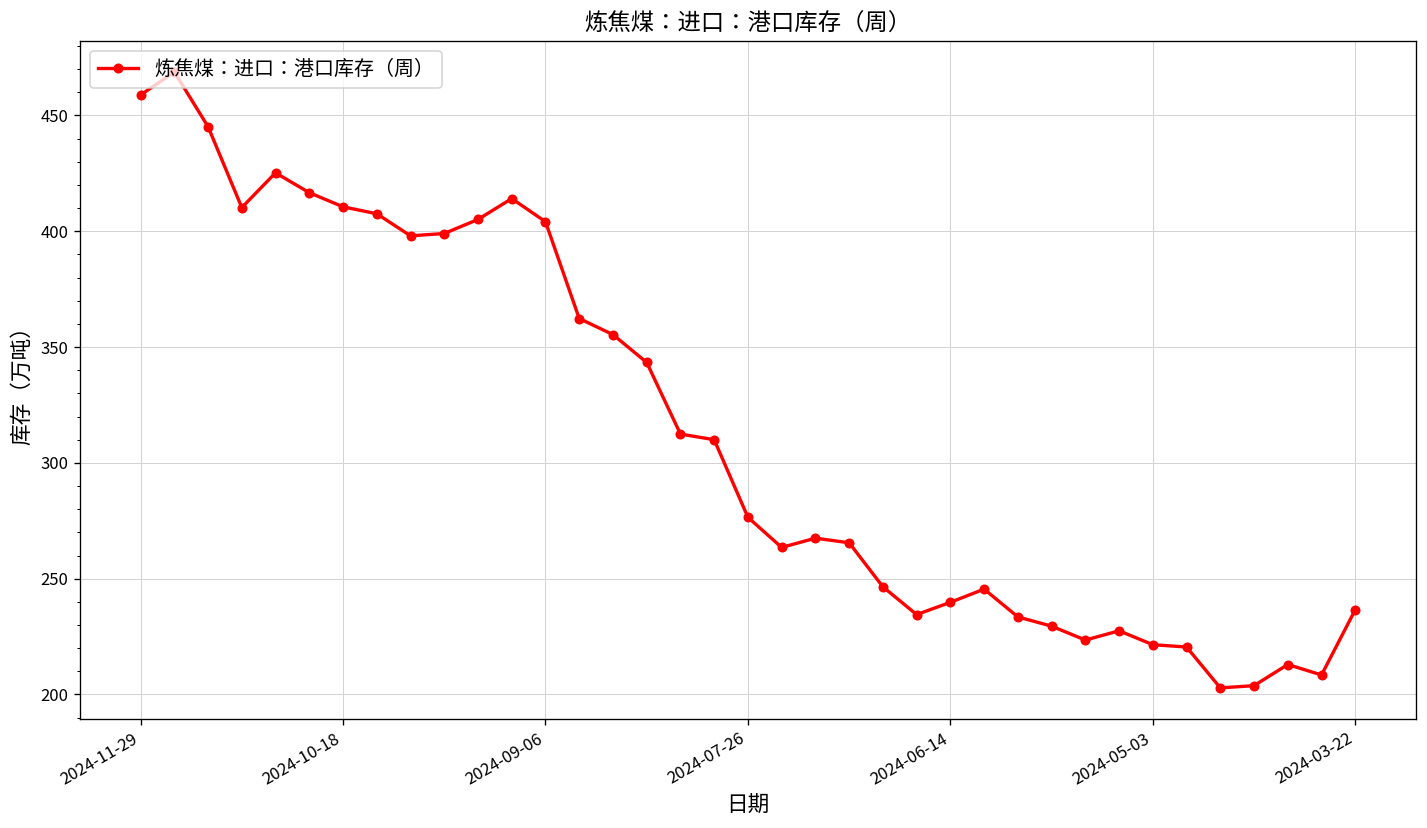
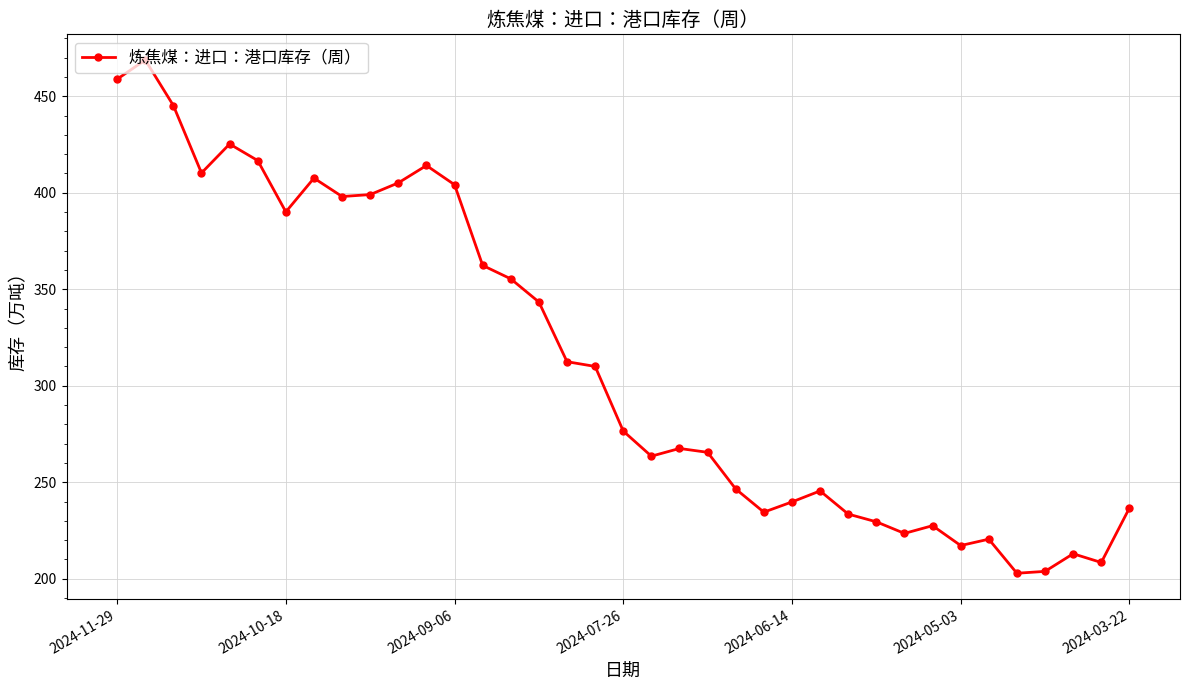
2024-10-18: 411 -> 390
2024-05-03: 222 -> 217
